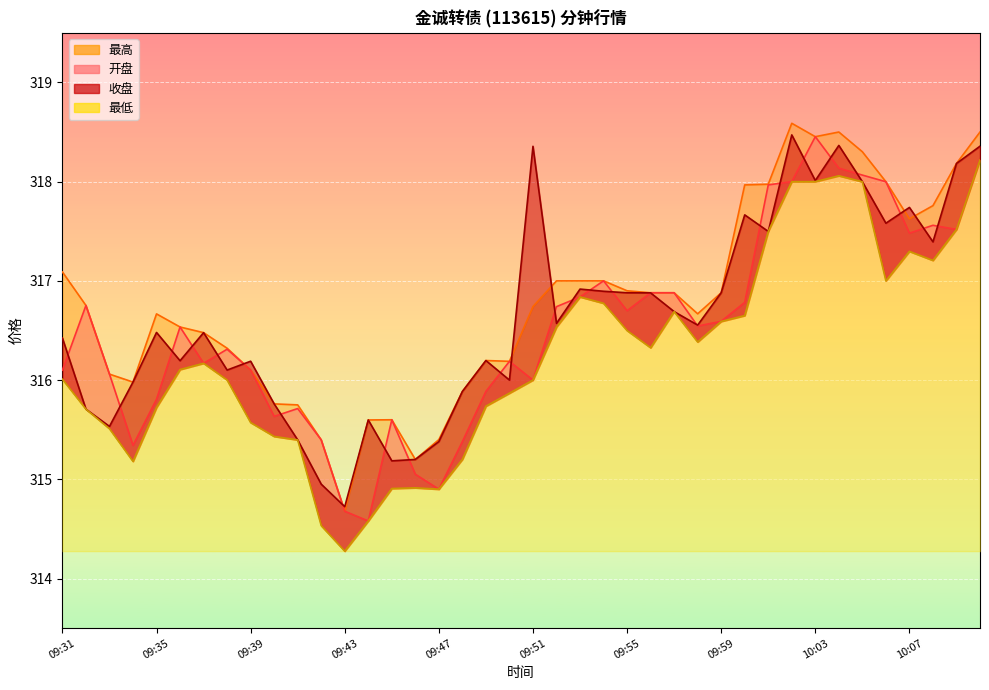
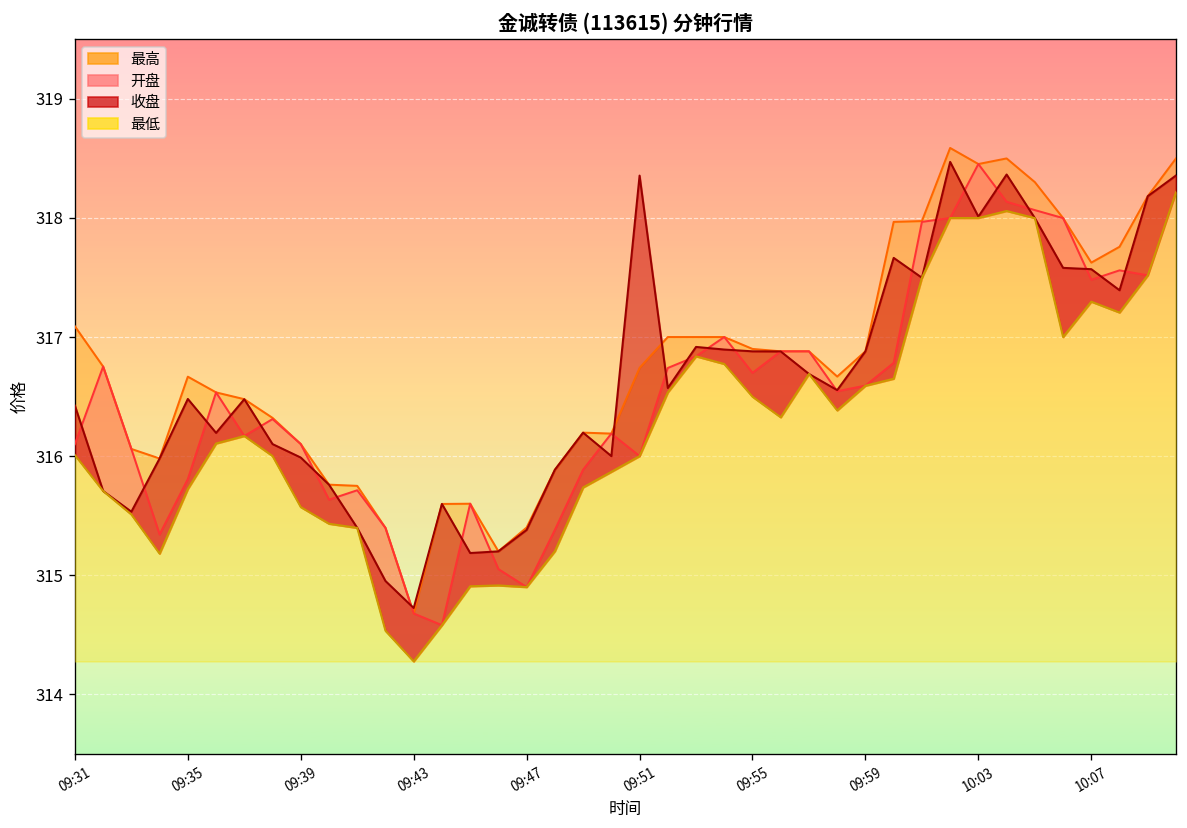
收盘, 09:39: 316.2 -> 316.0
收盘, 10:07: 317.7 -> 317.6
